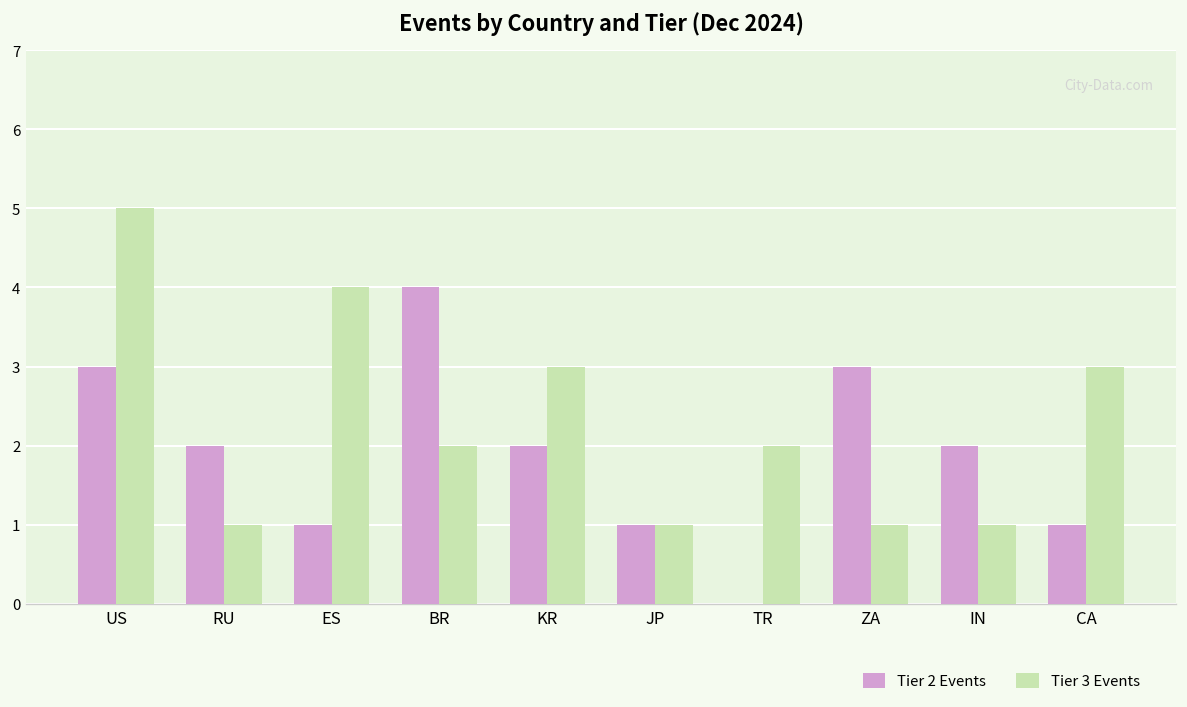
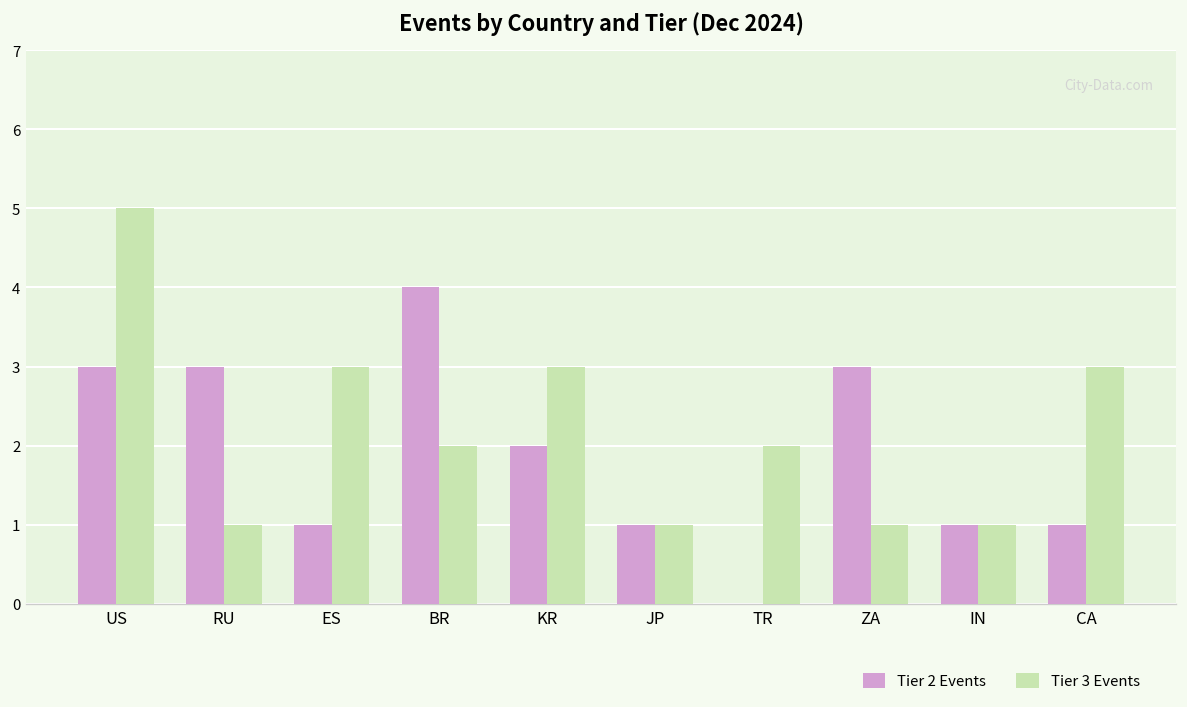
Tier 2 Events, RU: 2 -> 3
Tier 3 Events, ES: 4 -> 3
Tier 2 Events, IN: 2 -> 1
